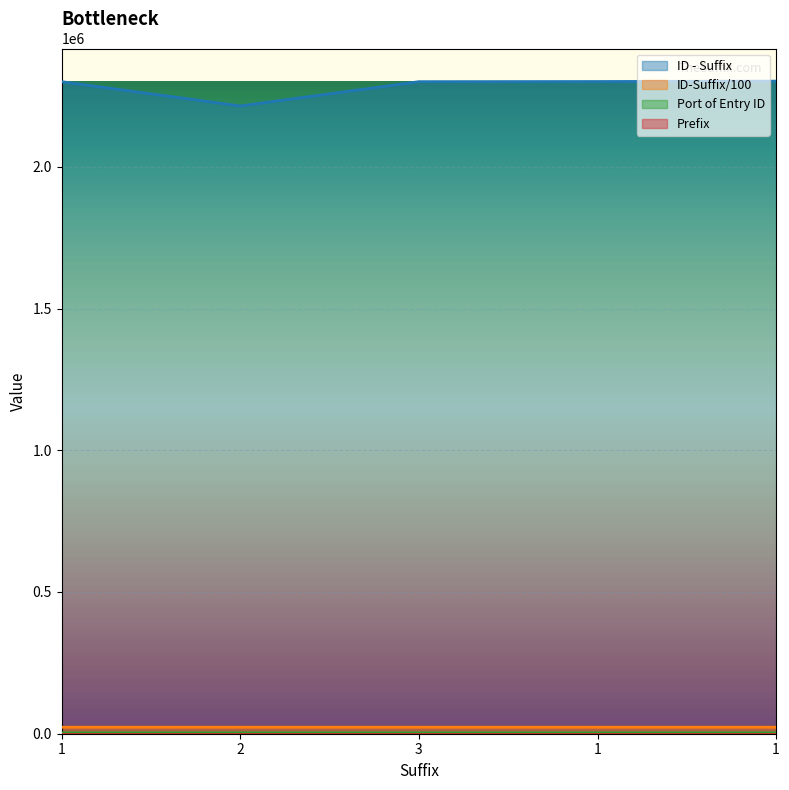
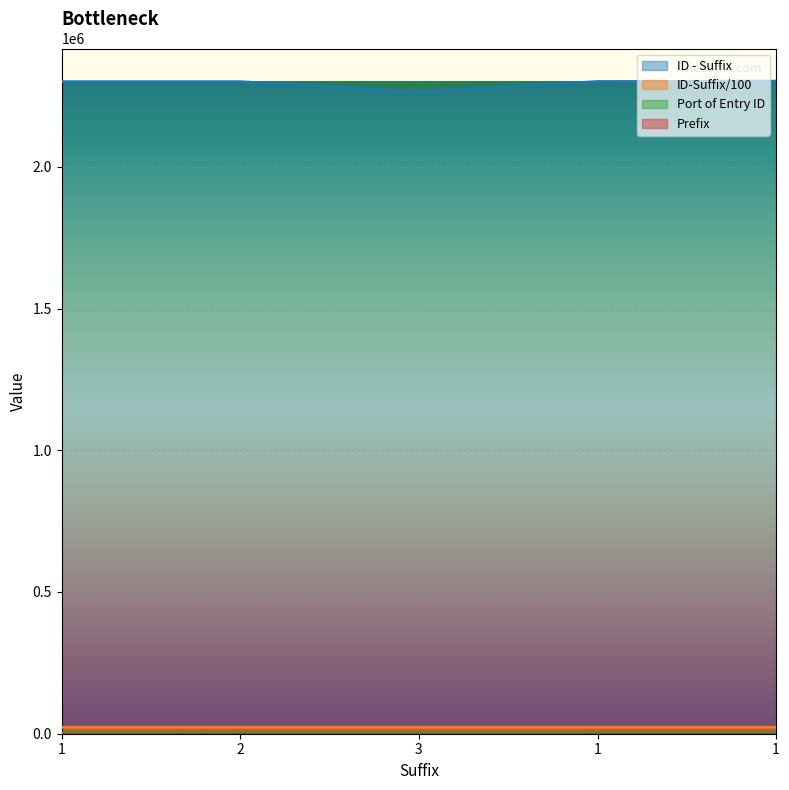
ID - Suffix, 2: 2210000 -> 2300000
ID - Suffix, 3: 2300000 -> 2260000
